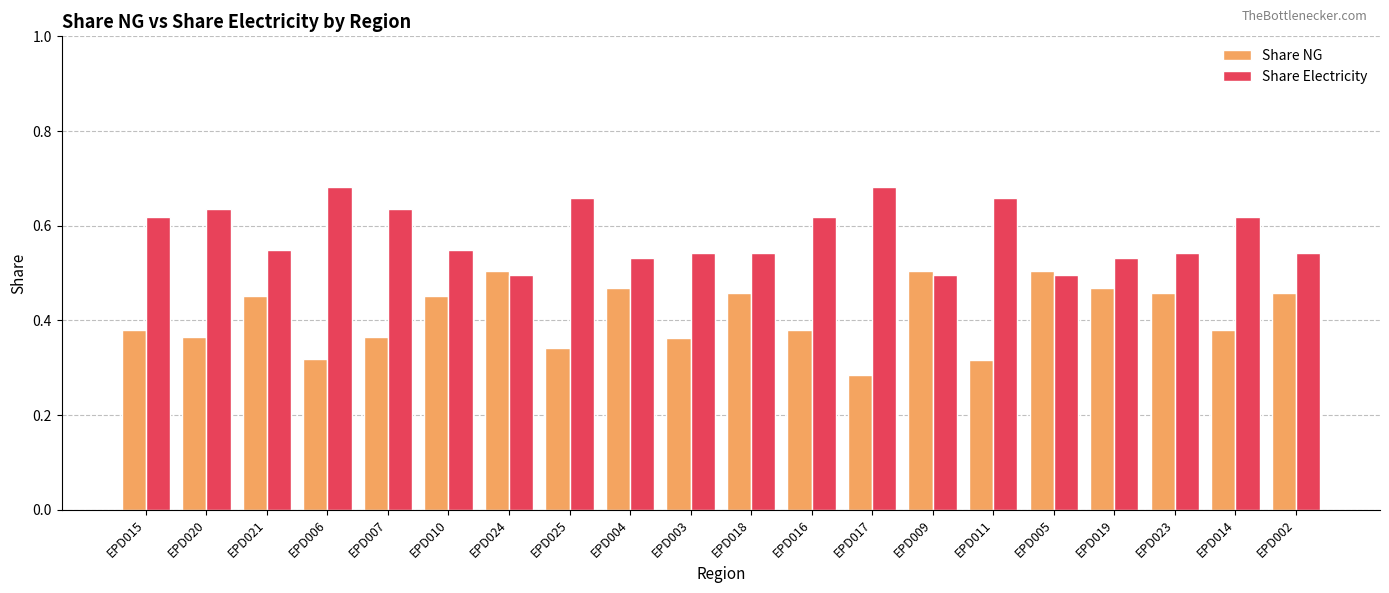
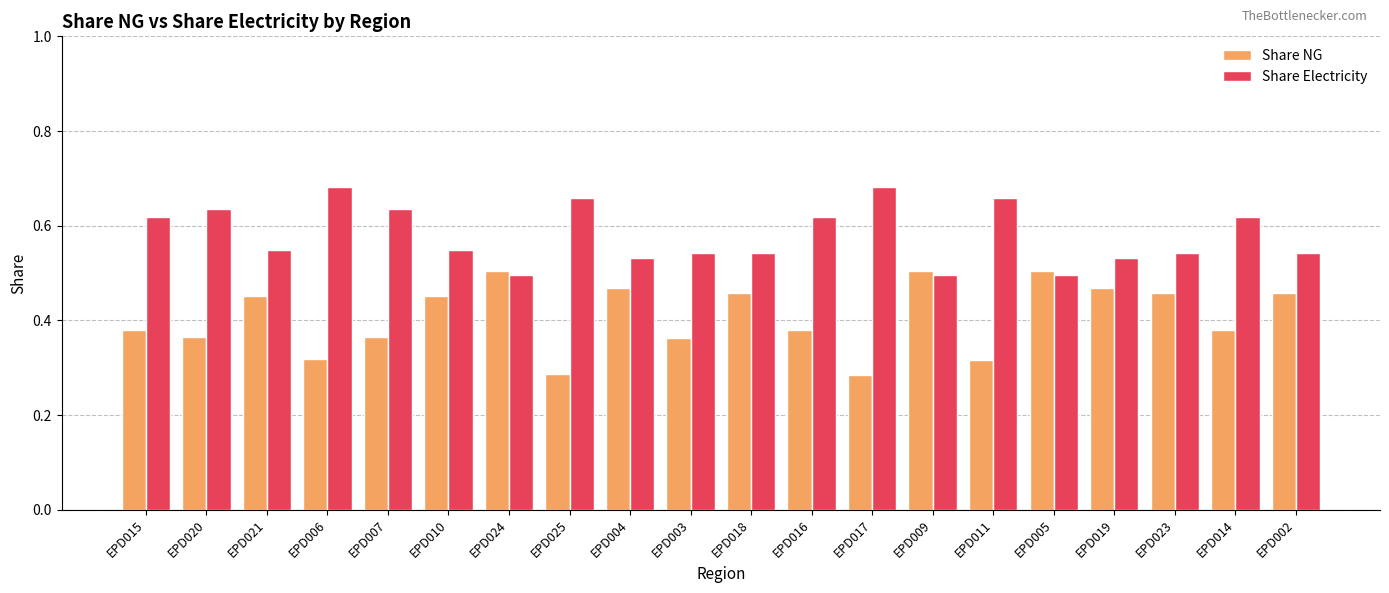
Share NG, EPD025: 0.34 -> 0.29
